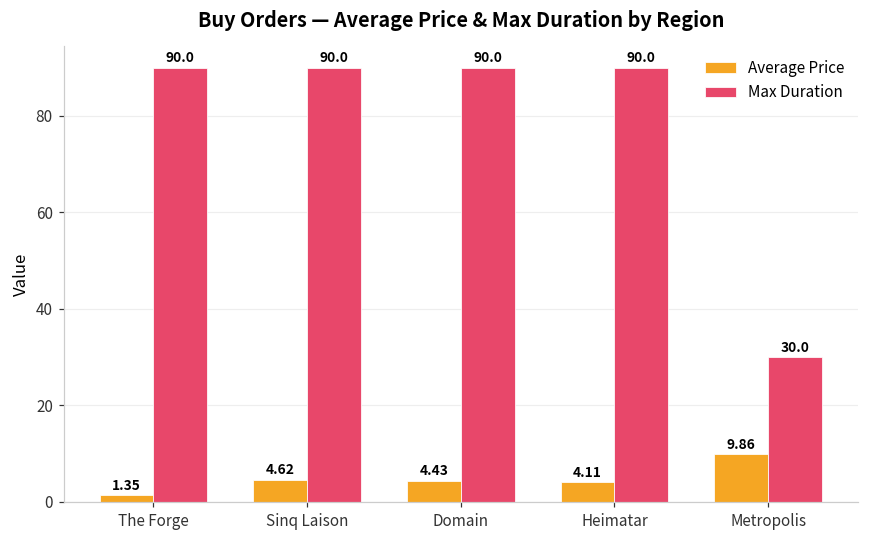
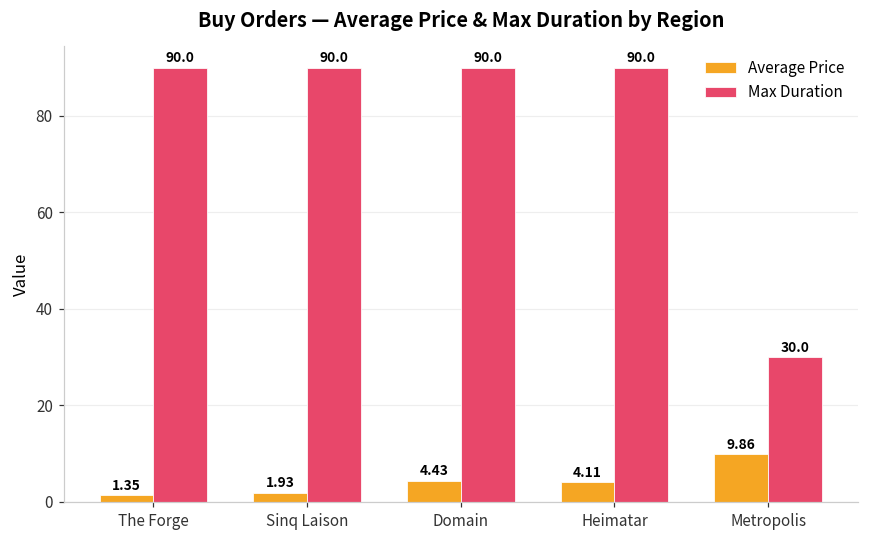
Average Price, Sinq Laison: 4.62 -> 1.93
